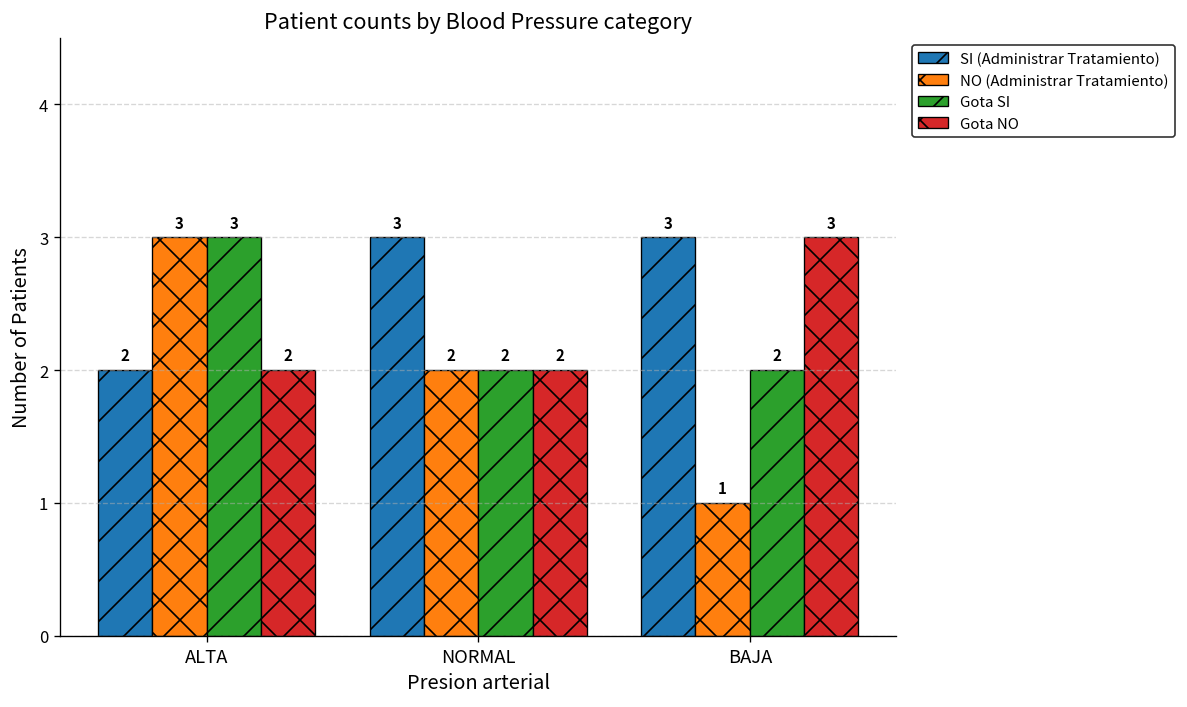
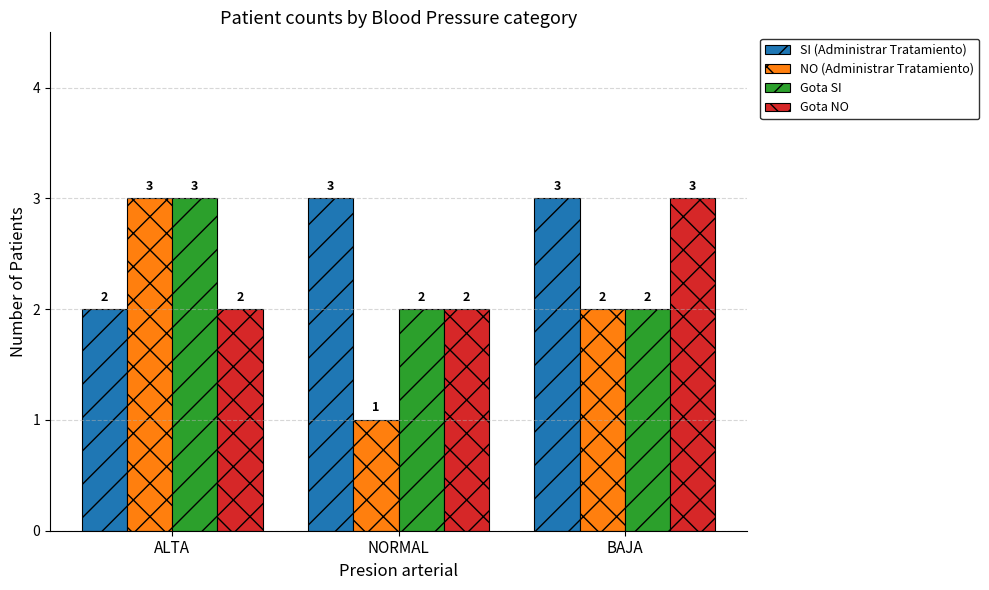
NO (Administrar Tratamiento), NORMAL: 2 -> 1
NO (Administrar Tratamiento), BAJA: 1 -> 2
